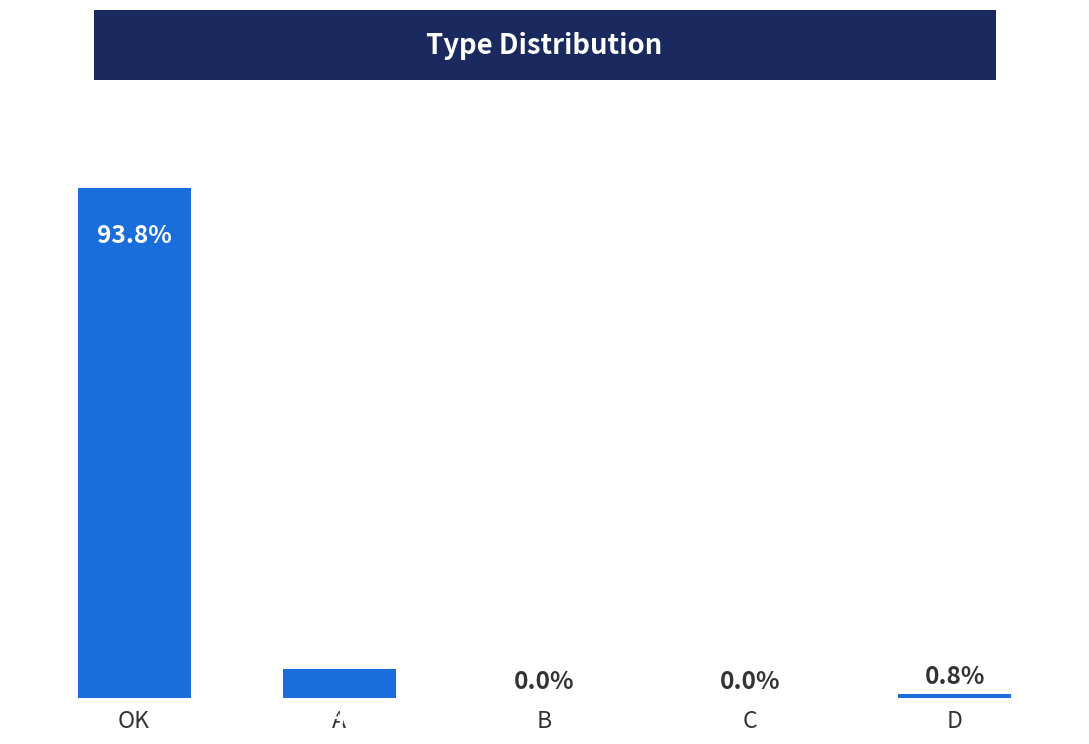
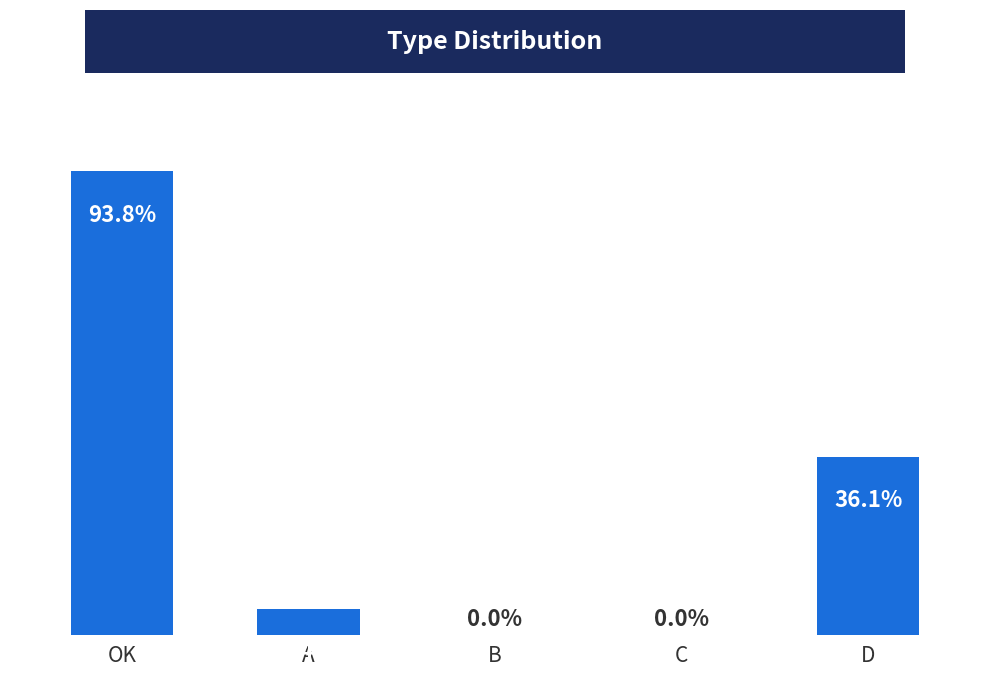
D: 0.8% -> 36.1%
